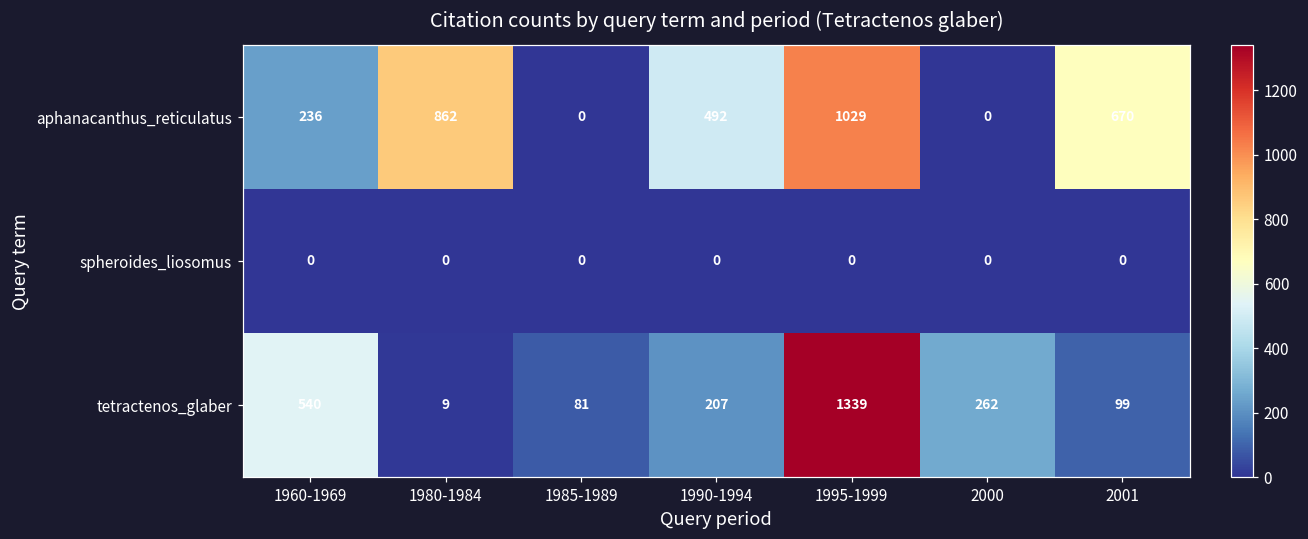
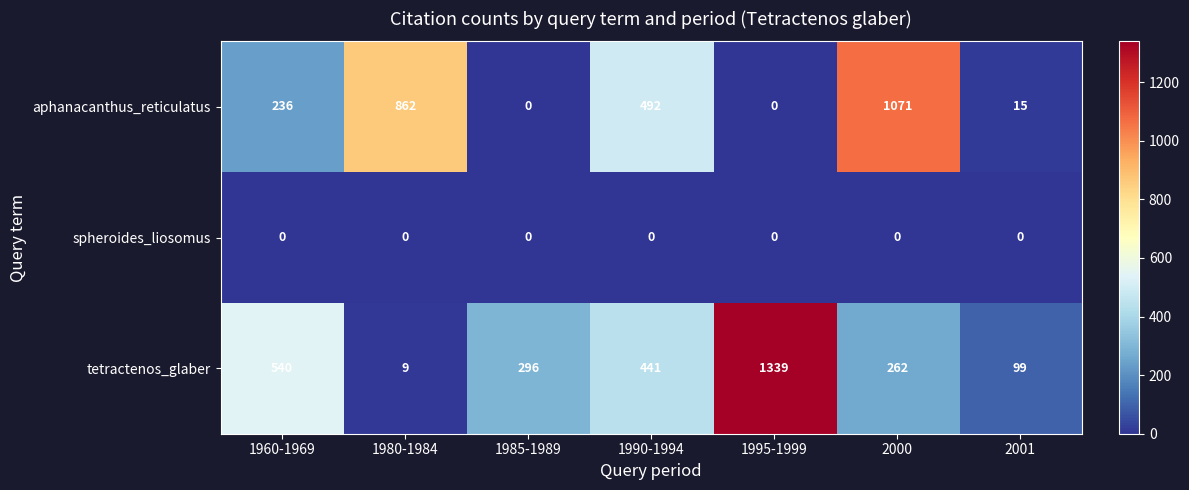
aphanacanthus_reticulatus, 1995-1999: 1029 -> 0
aphanacanthus_reticulatus, 2000: 0 -> 1071
aphanacanthus_reticulatus, 2001: 670 -> 15
tetractenos_glaber, 1985-1989: 81 -> 296
tetractenos_glaber, 1990-1994: 207 -> 441
